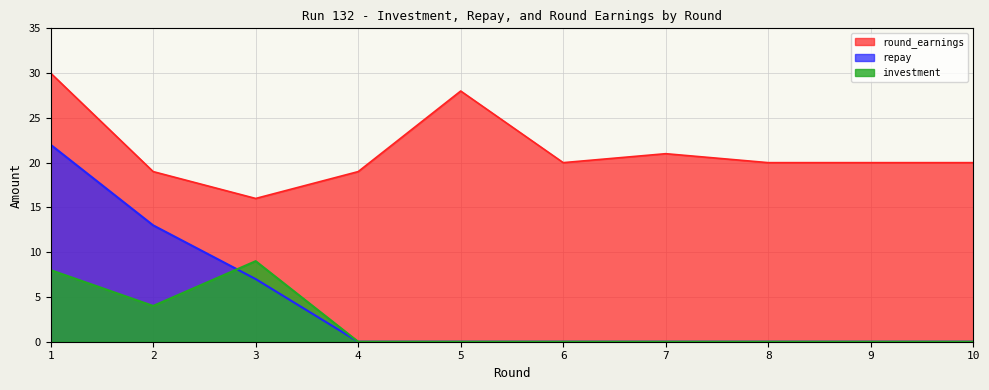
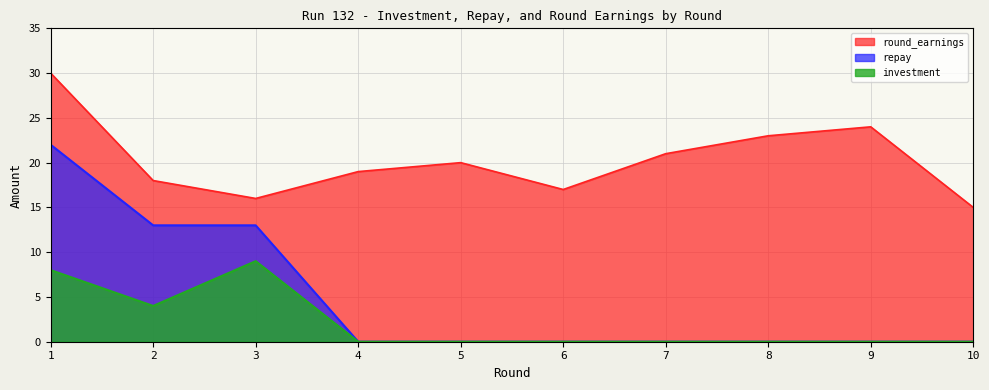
round_earnings, 2: 19 -> 18
repay, 3: 7 -> 13
round_earnings, 5: 28 -> 20
round_earnings, 6: 20 -> 17
round_earnings, 8: 20 -> 23
round_earnings, 9: 20 -> 24
round_earnings, 10: 20 -> 15
